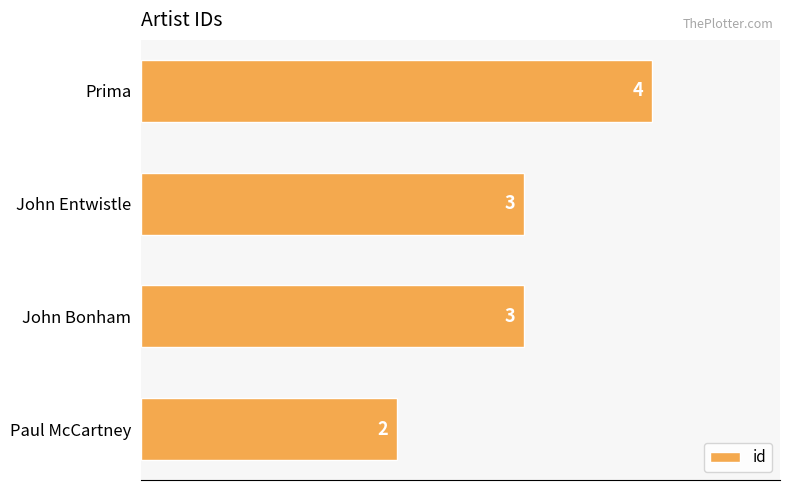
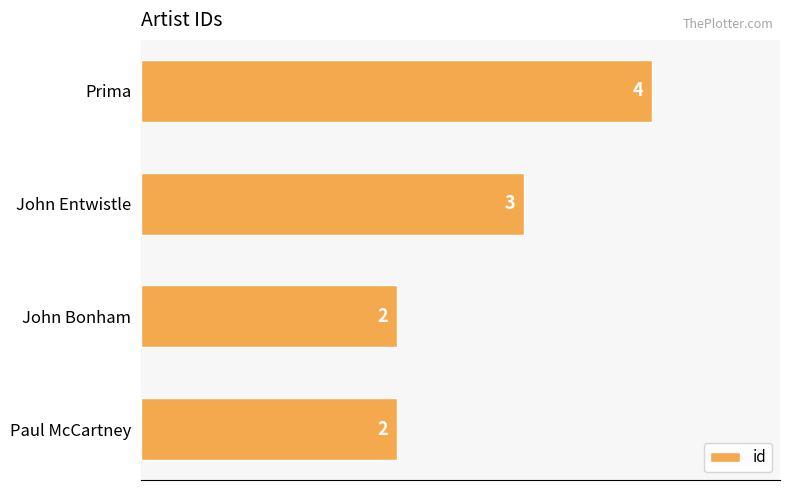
John Bonham: 3 -> 2
